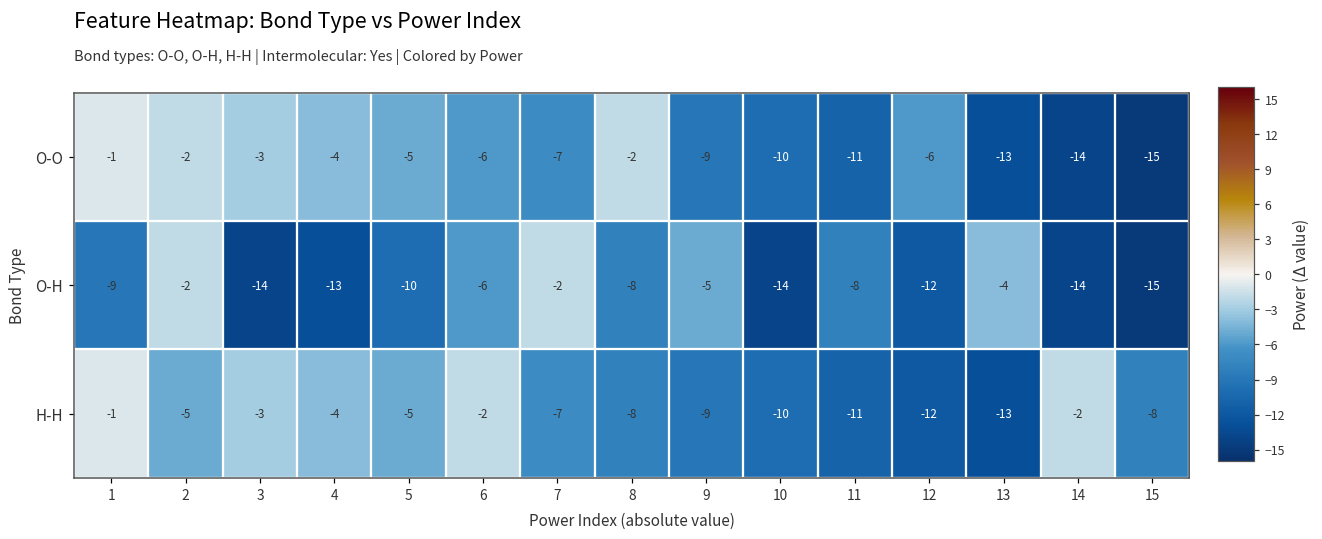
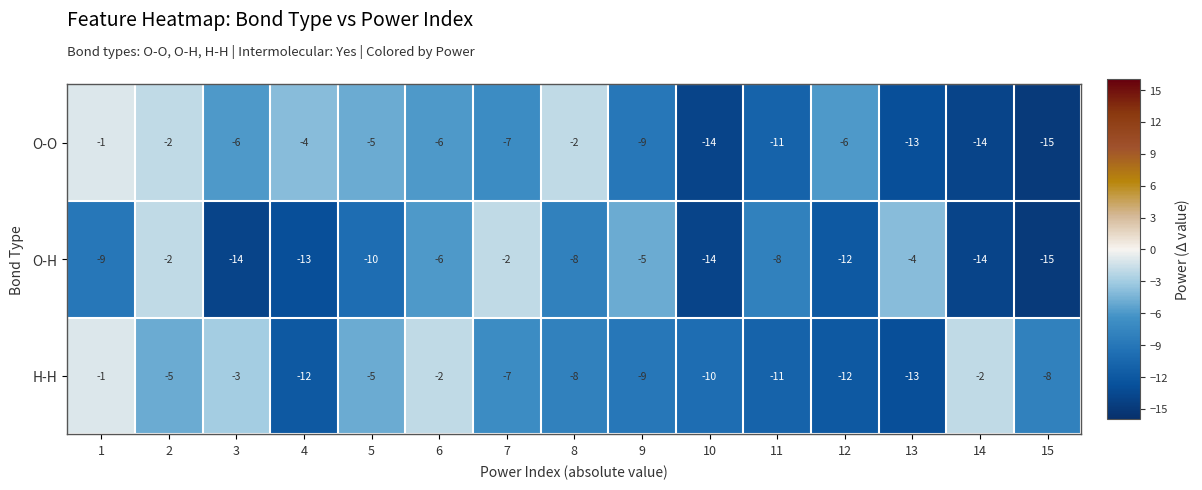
O-O, 3: -3 -> -6
O-O, 10: -10 -> -14
H-H, 4: -4 -> -12
